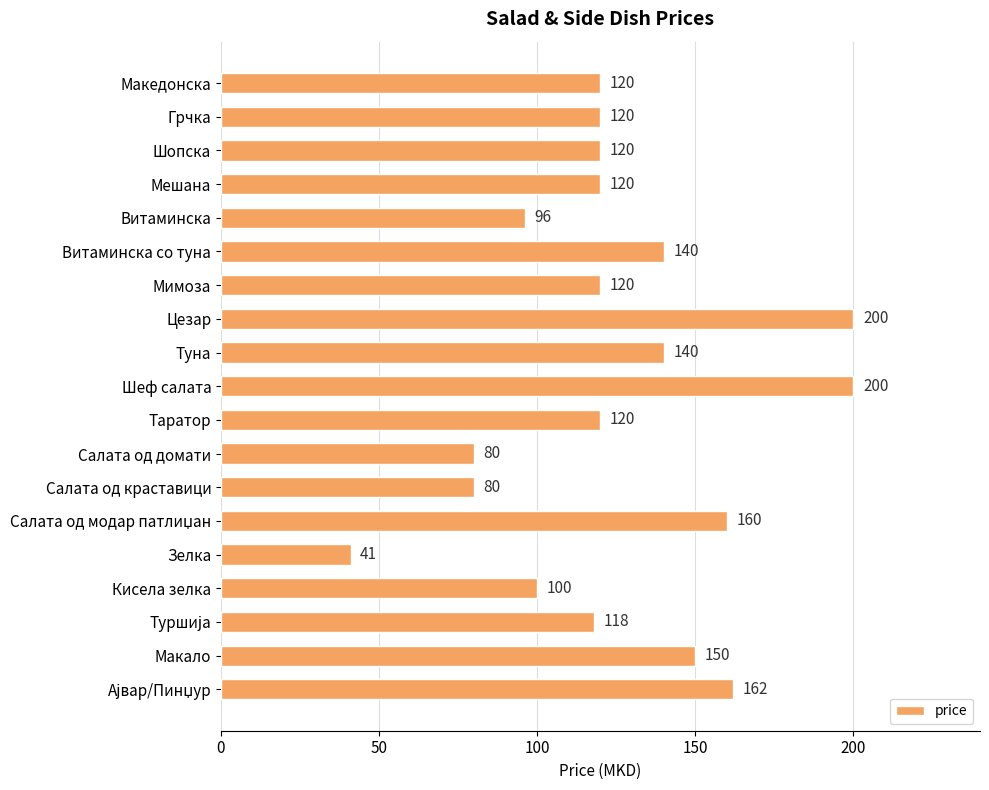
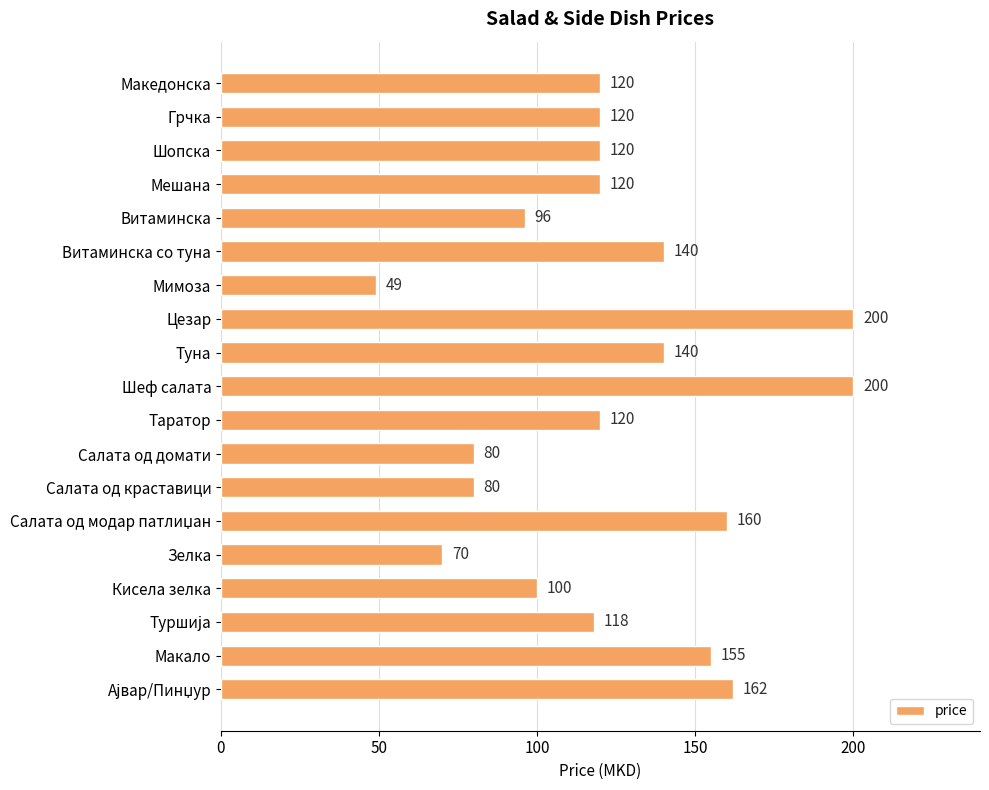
Мимоза: 120 -> 49
Зелка: 41 -> 70
Макало: 150 -> 155
